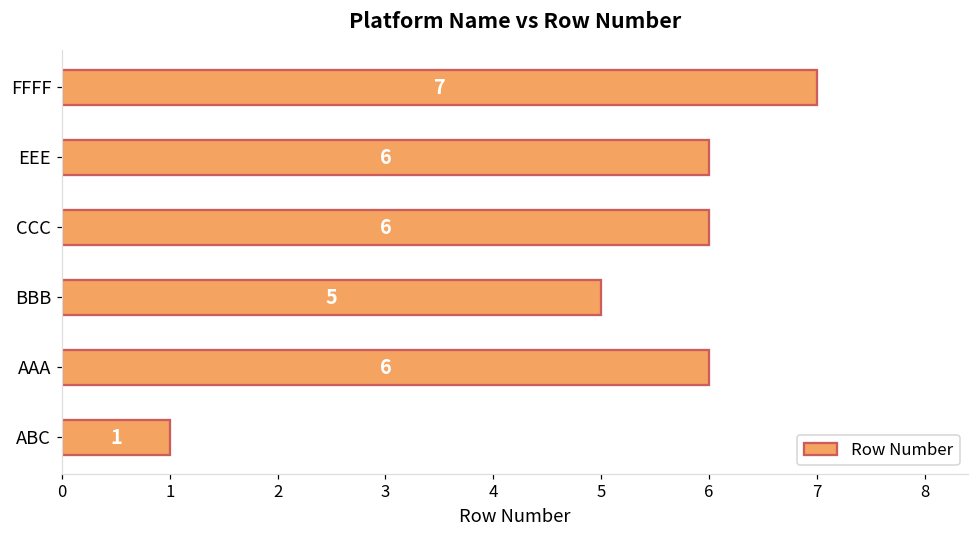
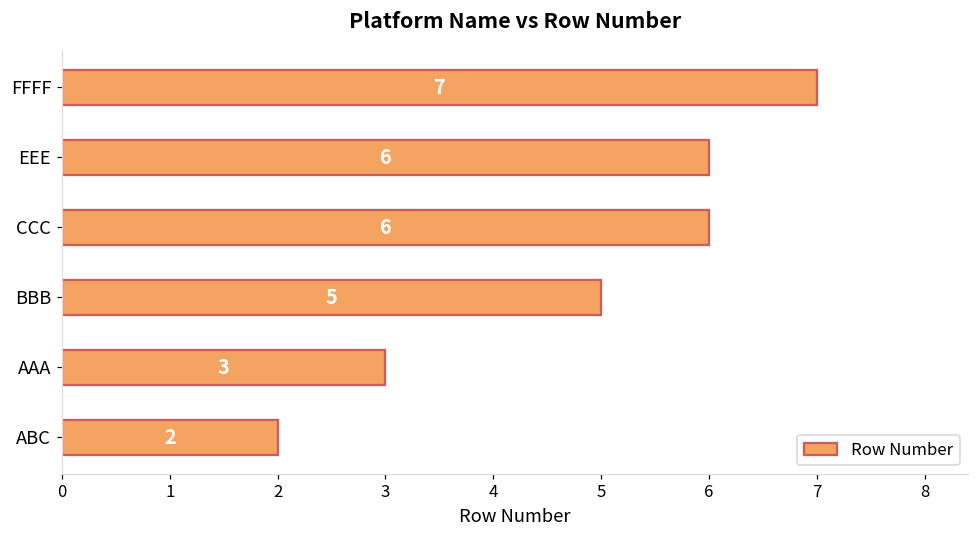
AAA: 6 -> 3
ABC: 1 -> 2
